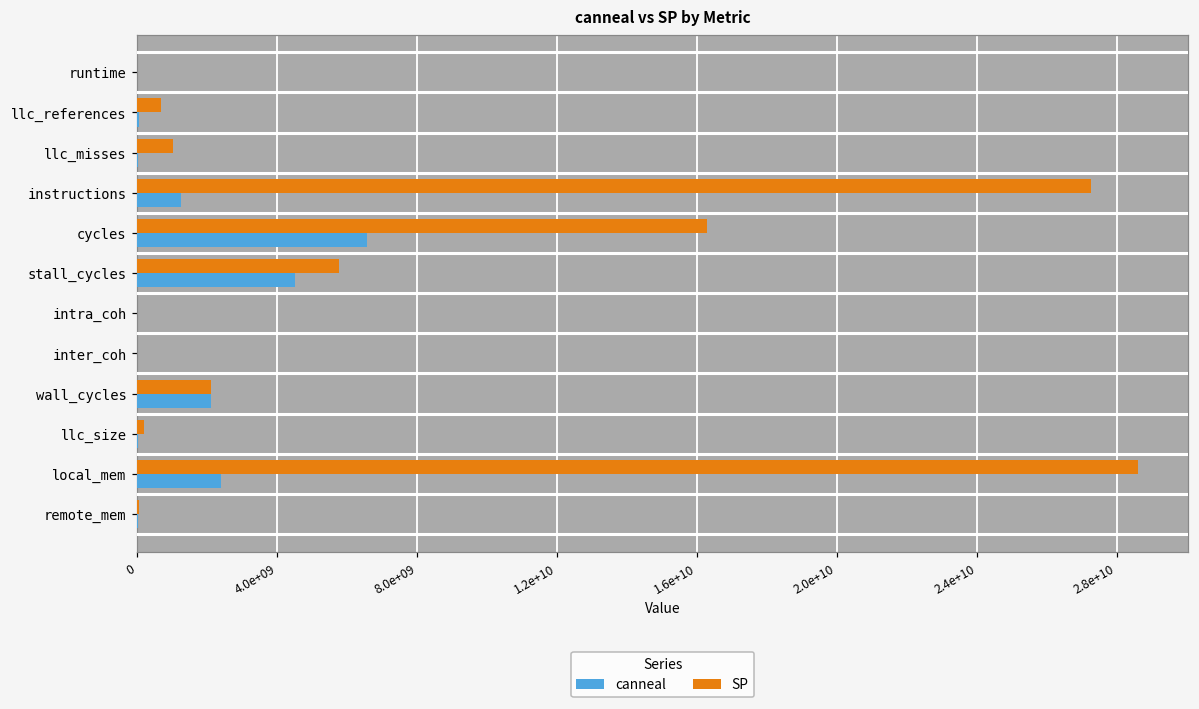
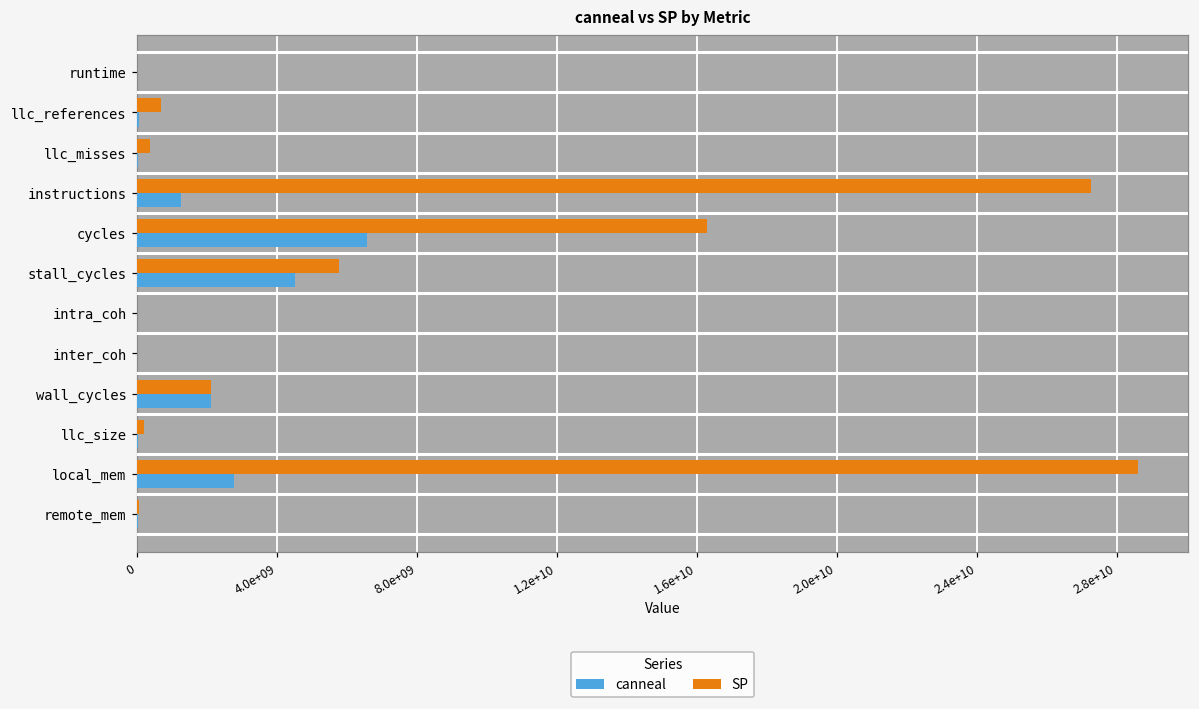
SP, llc_misses: 1000000000 -> 400000000
canneal, local_mem: 2400000000 -> 2800000000
